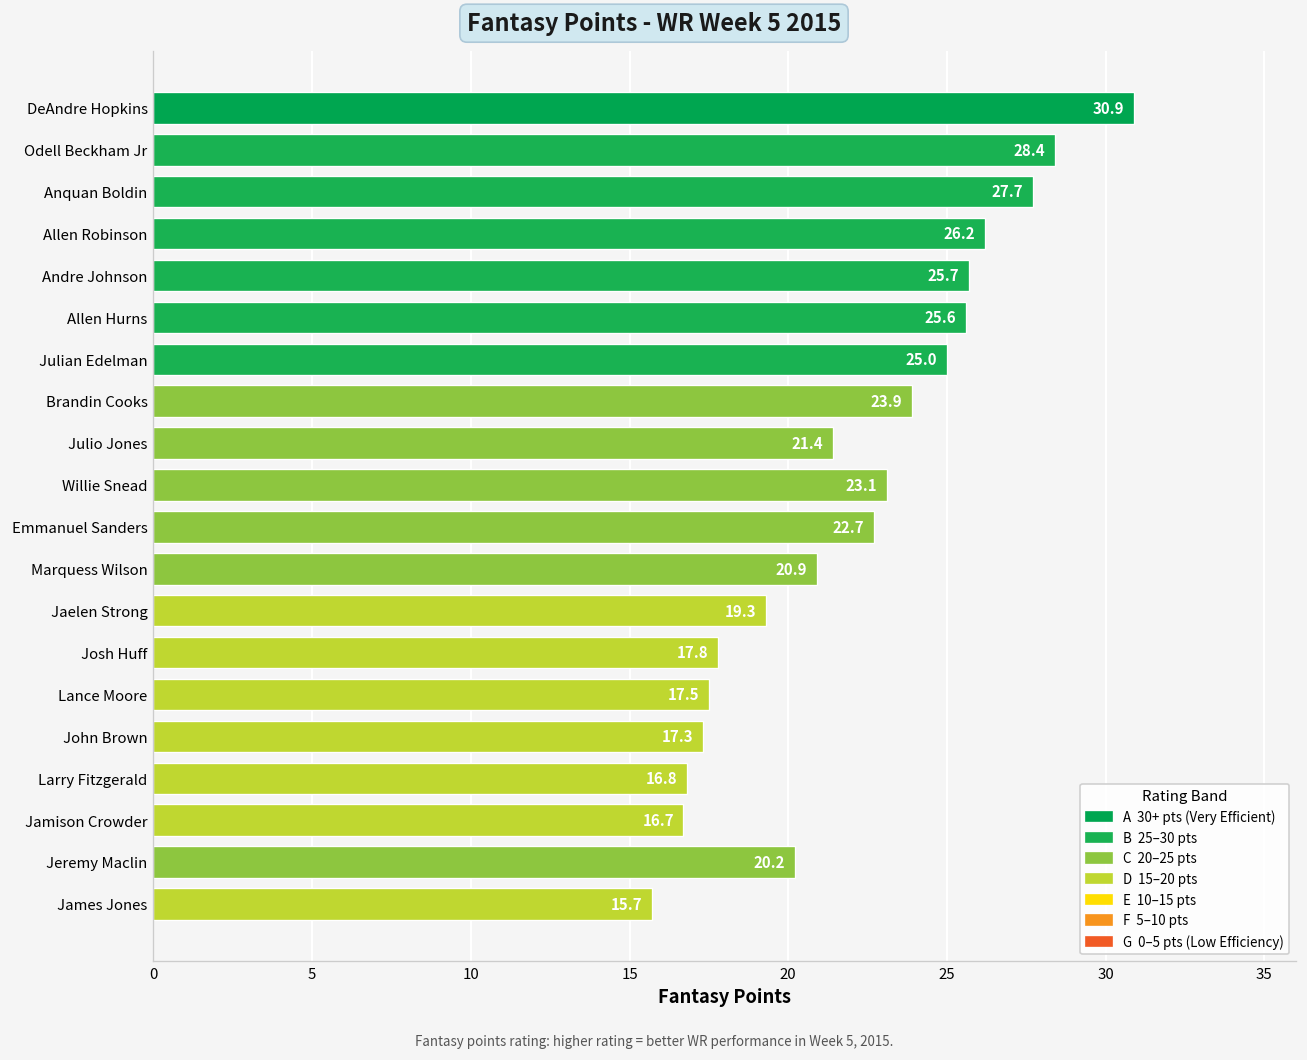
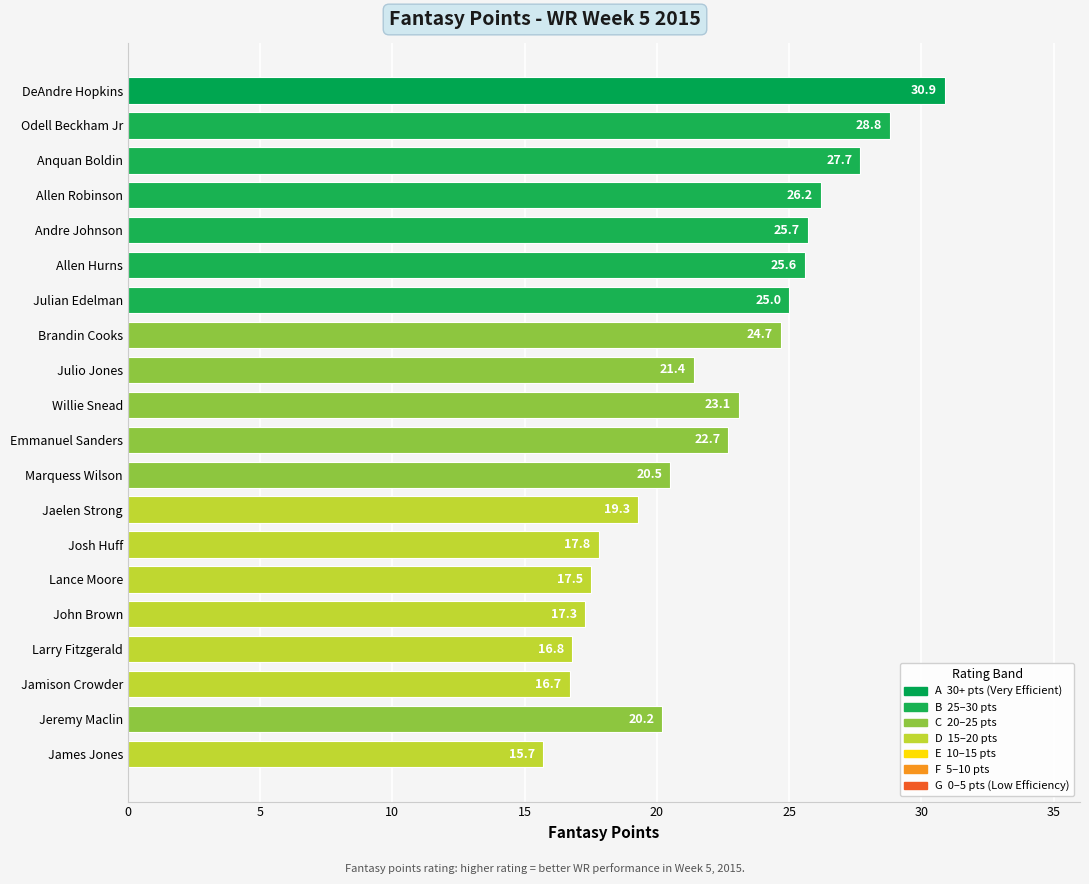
Odell Beckham Jr: 28.4 -> 28.8
Brandin Cooks: 23.9 -> 24.7
Marquess Wilson: 20.9 -> 20.5
